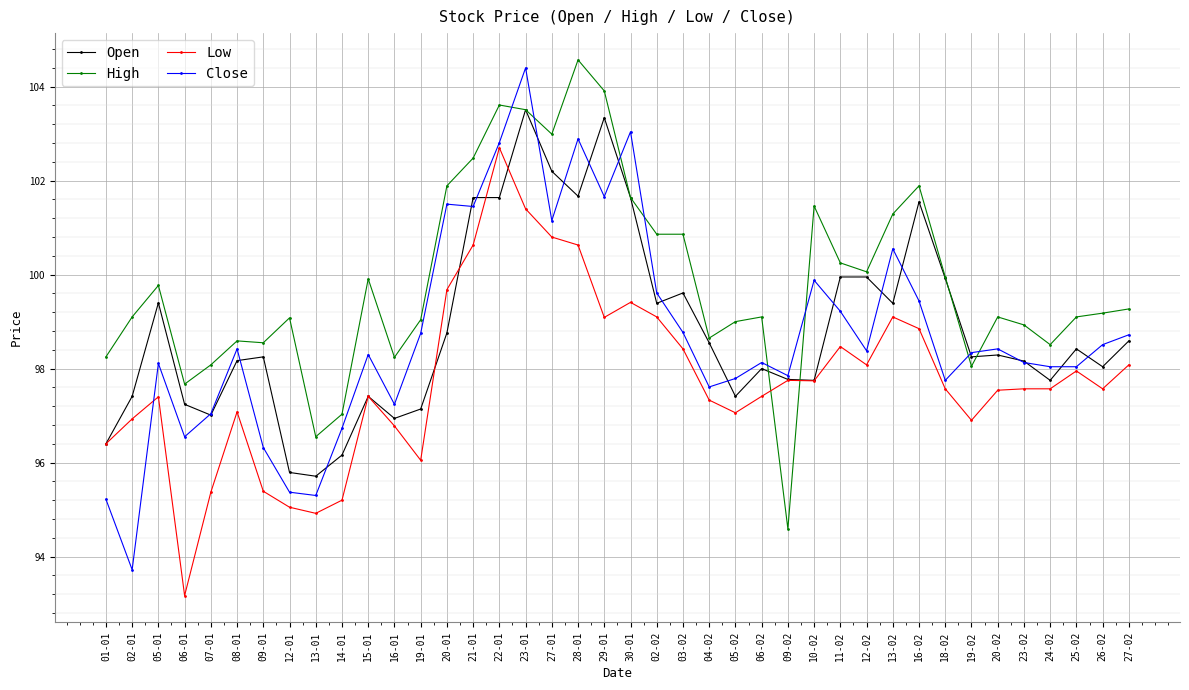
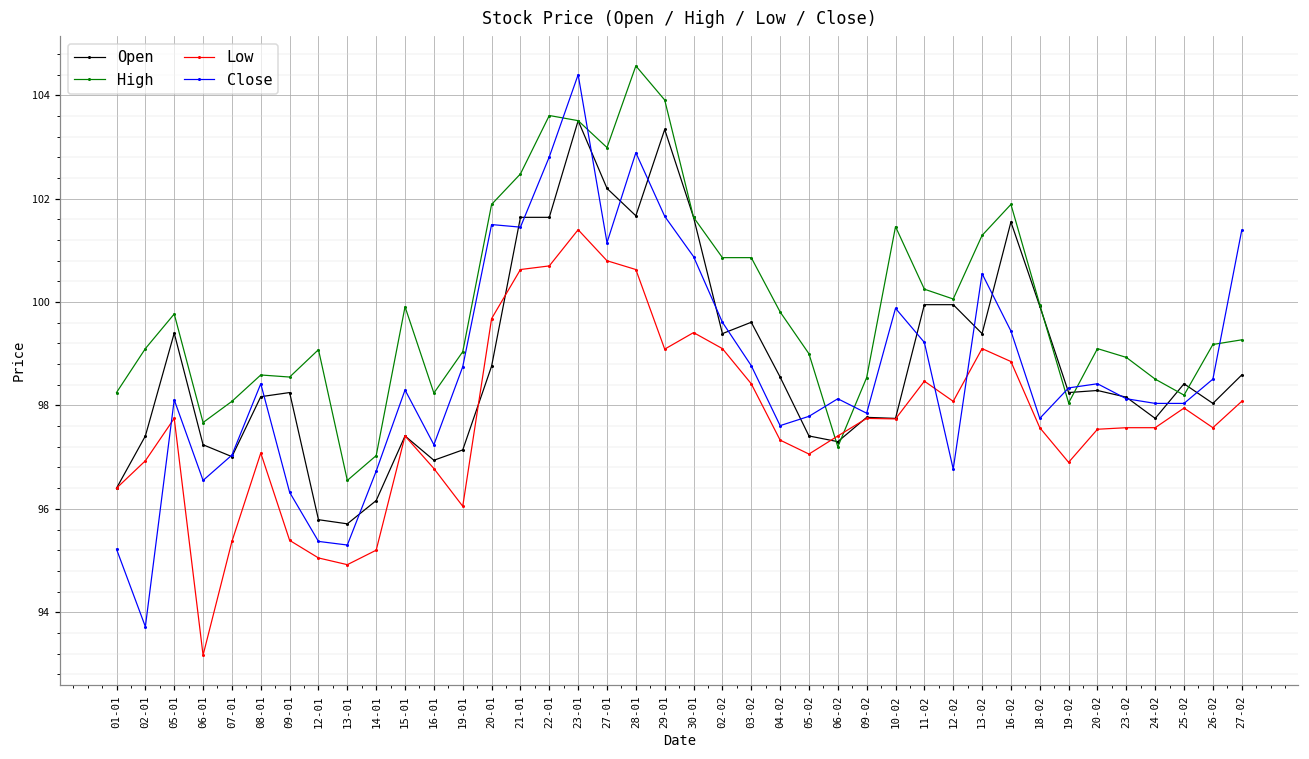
Low, 05-01: 97.4 -> 97.8
Low, 22-01: 102.7 -> 100.7
Close, 30-01: 103.0 -> 100.9
High, 04-02: 98.7 -> 99.8
Open, 06-02: 98.0 -> 97.3
High, 06-02: 99.1 -> 97.2
High, 09-02: 94.6 -> 98.5
Close, 12-02: 98.4 -> 96.8
High, 25-02: 99.1 -> 98.2
Close, 27-02: 98.7 -> 101.4
